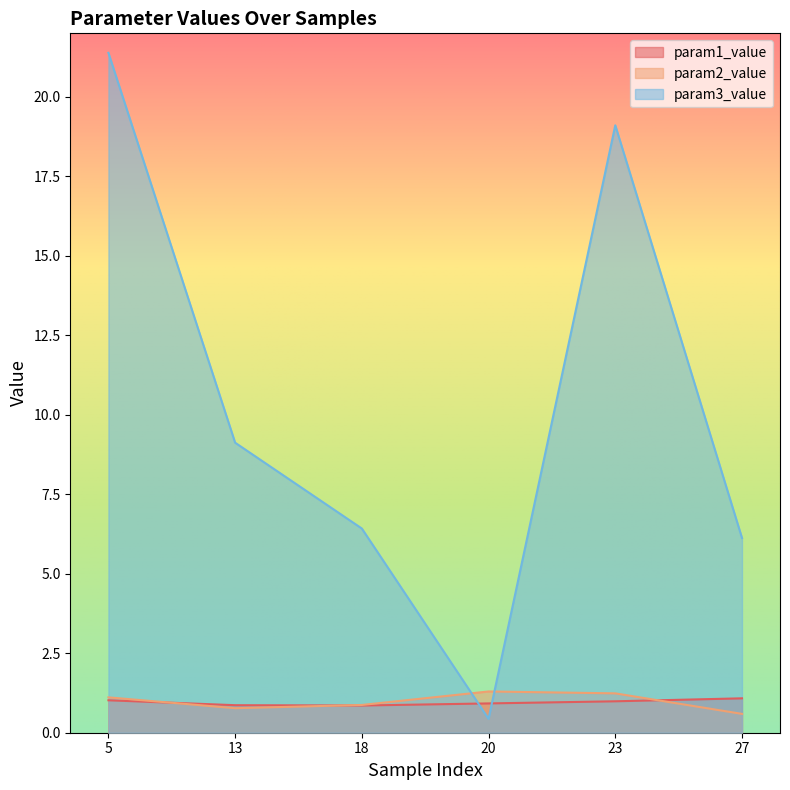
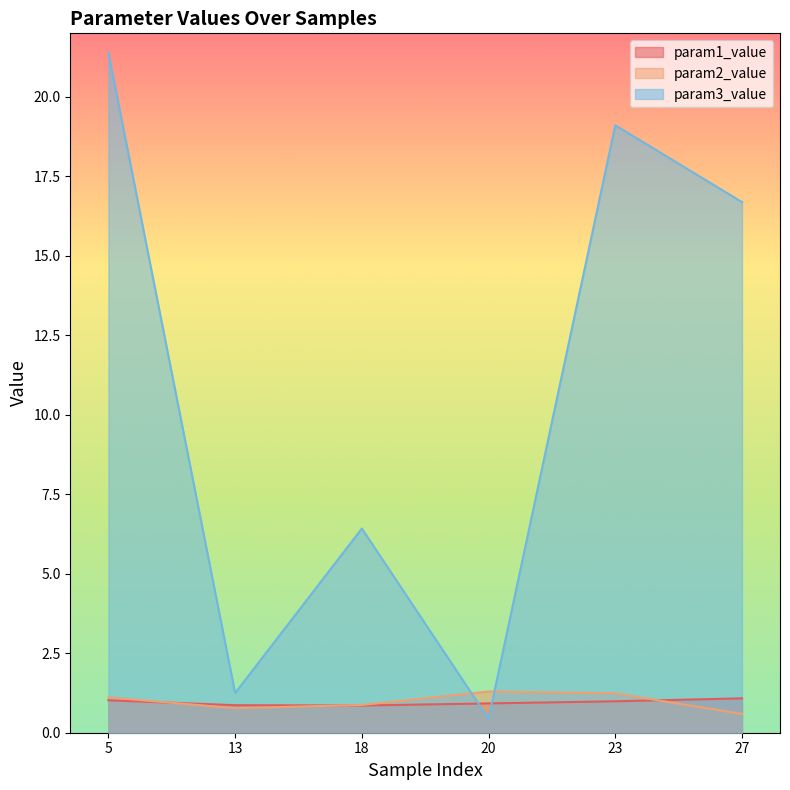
param3_value, 13: 9.1 -> 1.2
param3_value, 27: 6.1 -> 16.7
